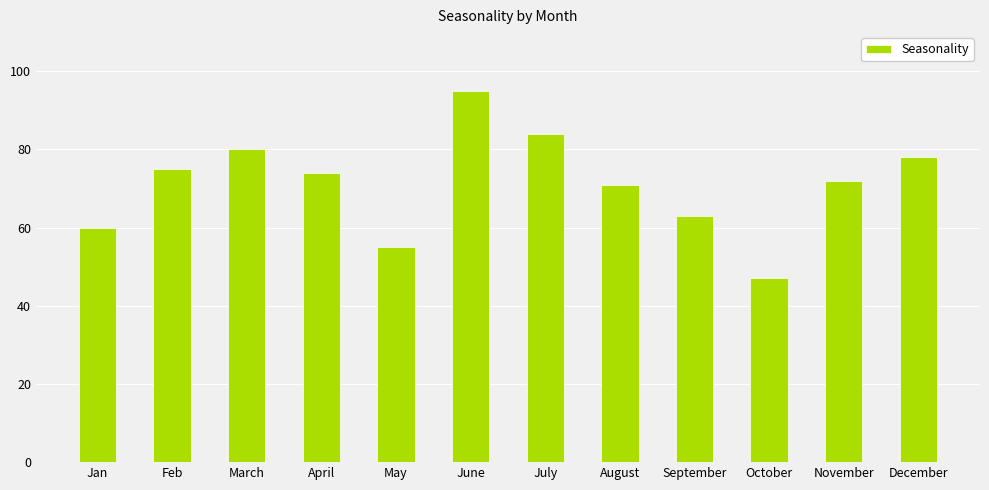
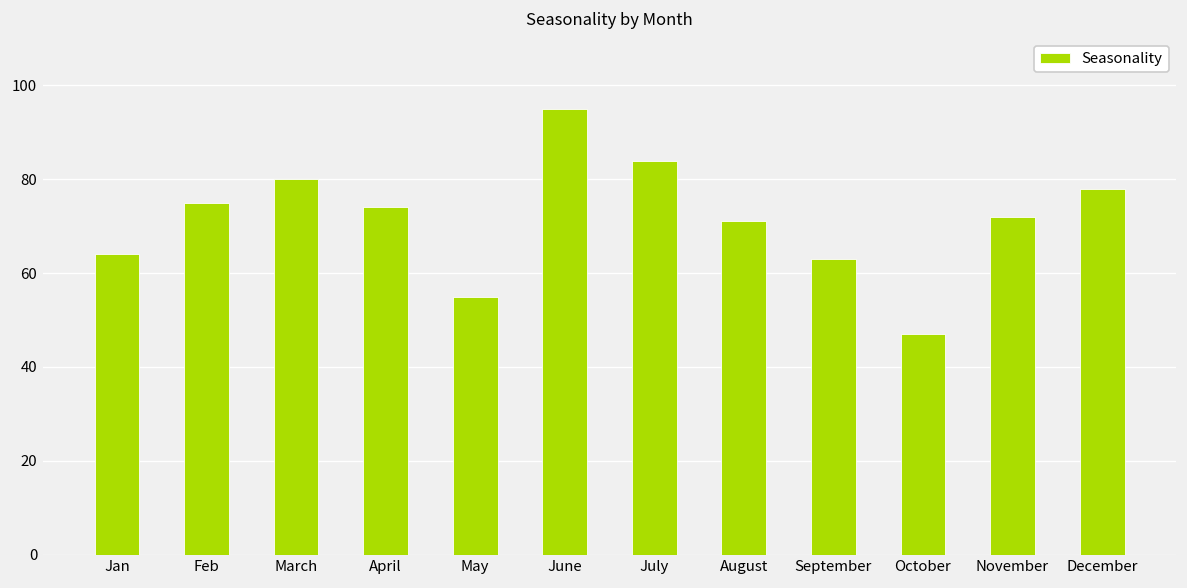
Jan: 60 -> 64
